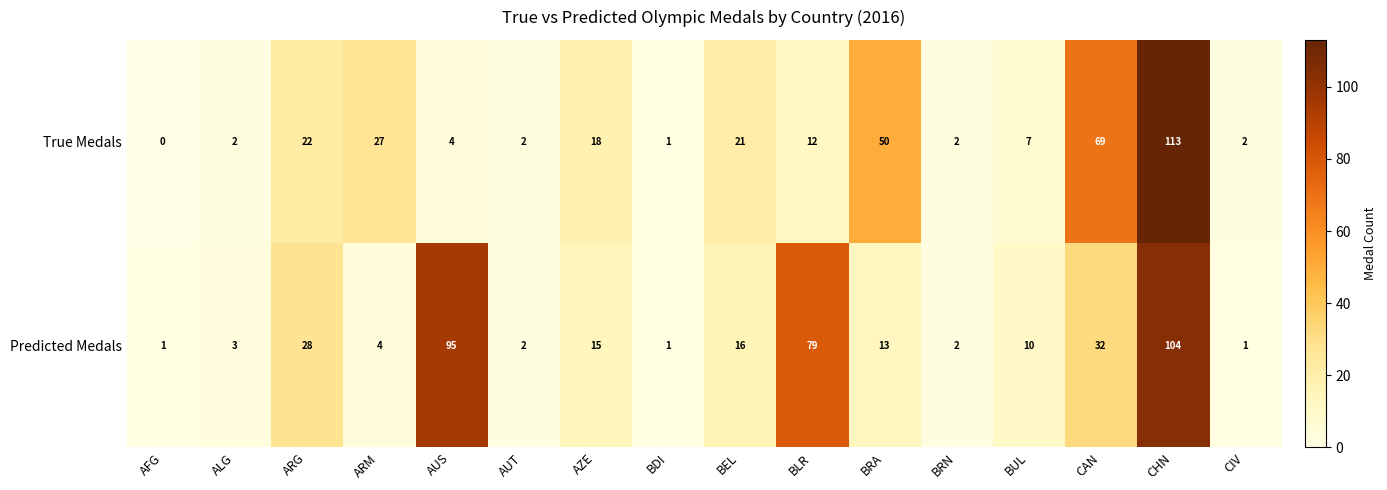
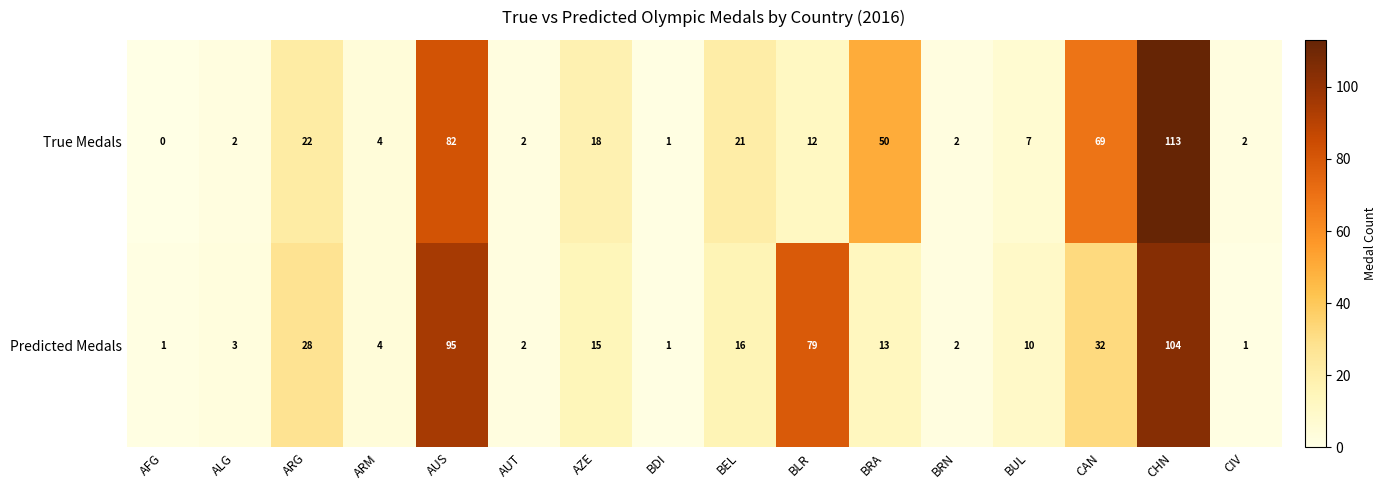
True Medals, ARM: 27 -> 4
True Medals, AUS: 4 -> 82
